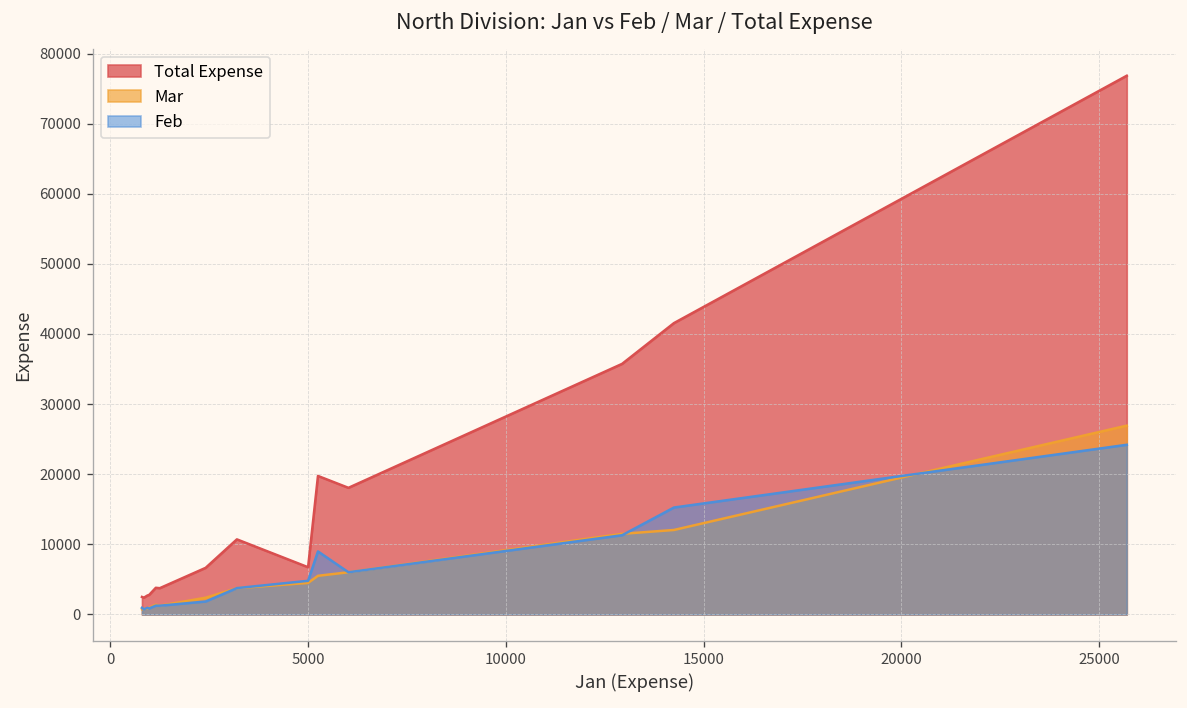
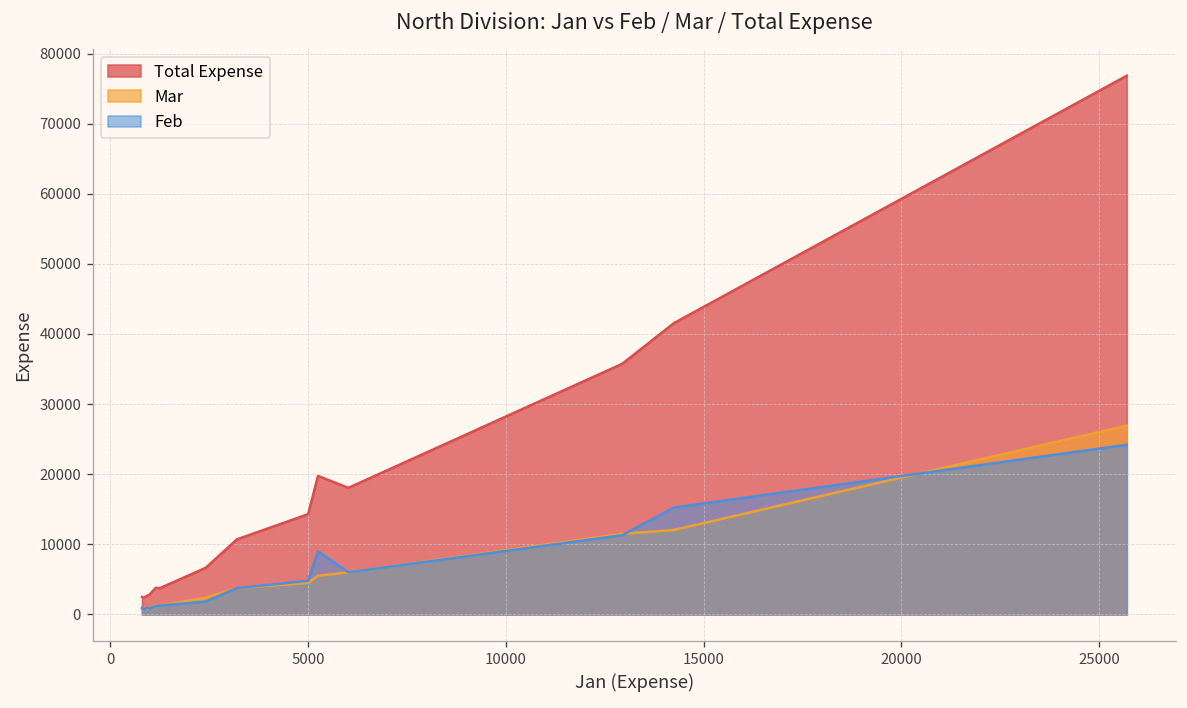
Total Expense, 5000: 7000 -> 14000
